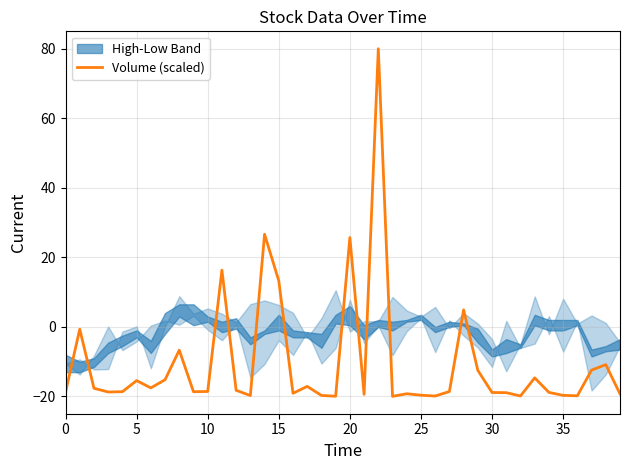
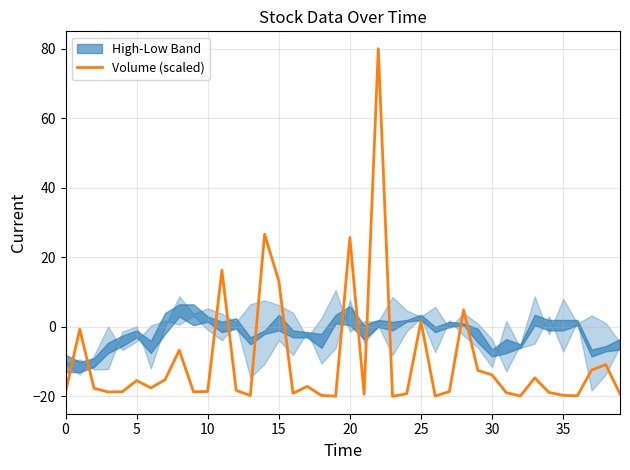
Volume (scaled), 25: -20 -> 2
Volume (scaled), 30: -19 -> -14
